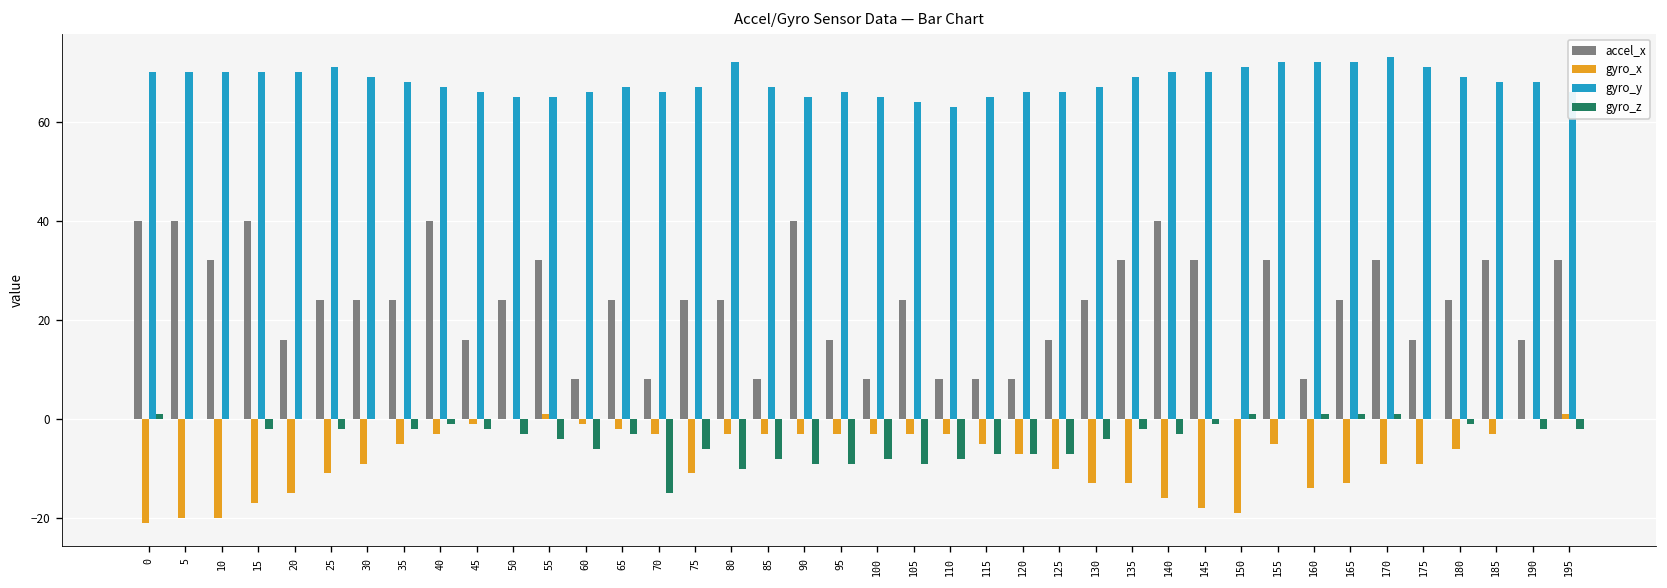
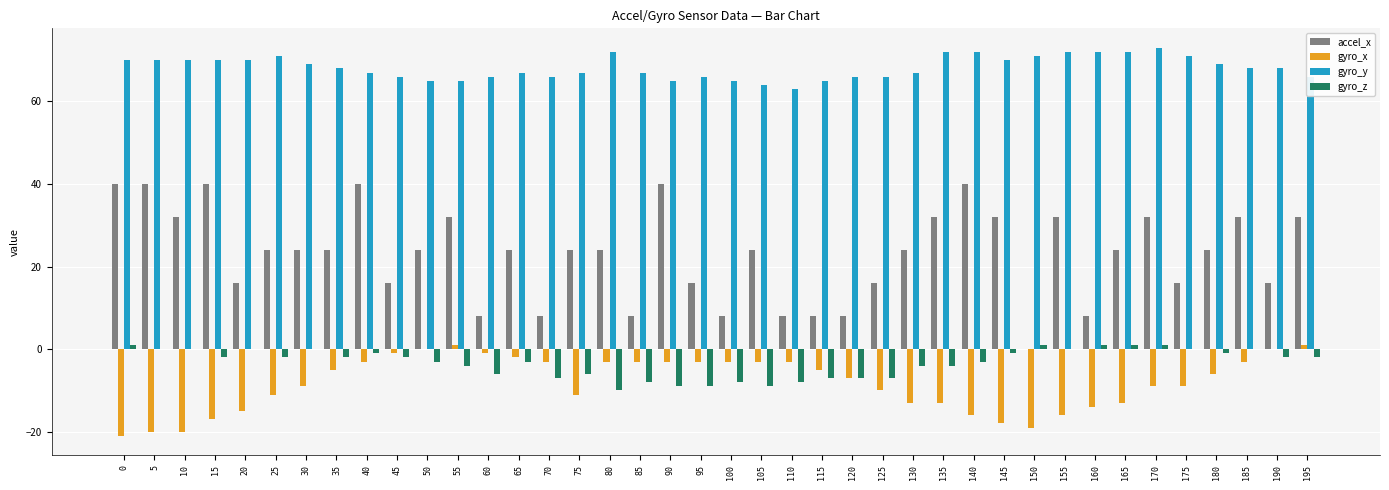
gyro_z, 70: -15 -> -7
gyro_y, 135: 69 -> 72
gyro_z, 135: -2 -> -4
gyro_y, 140: 70 -> 72
gyro_x, 155: -5 -> -16
